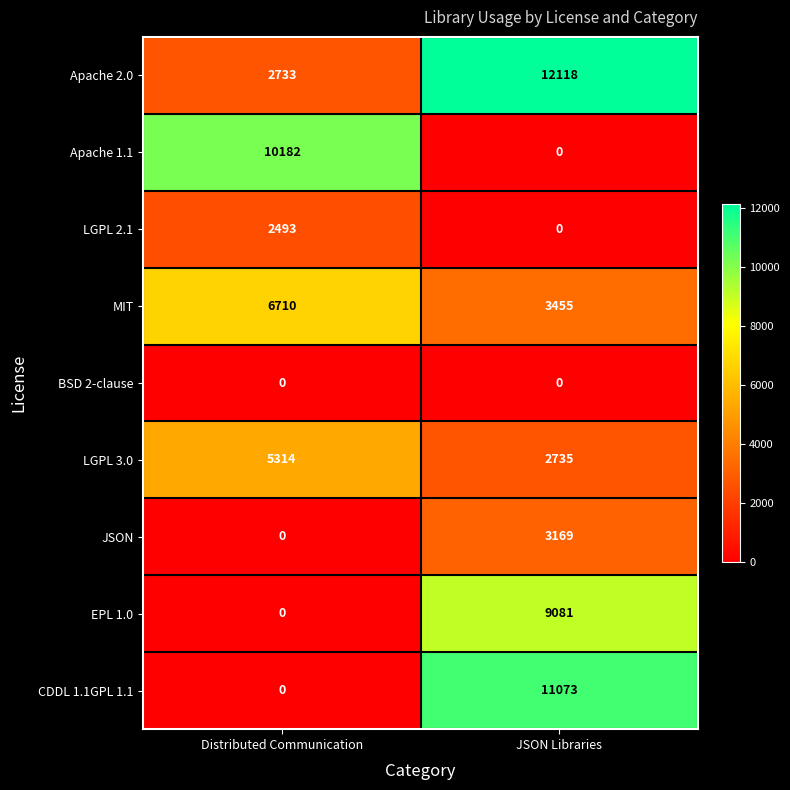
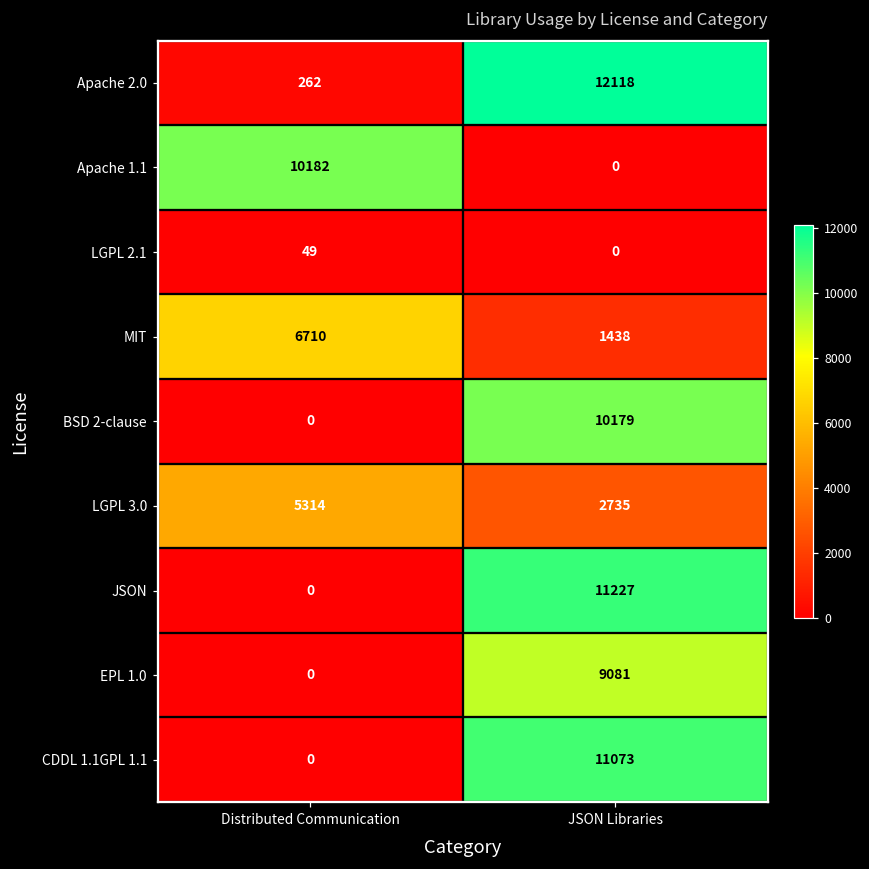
Apache 2.0, Distributed Communication: 2733 -> 262
LGPL 2.1, Distributed Communication: 2493 -> 49
MIT, JSON Libraries: 3455 -> 1438
BSD 2-clause, JSON Libraries: 0 -> 10179
JSON, JSON Libraries: 3169 -> 11227
